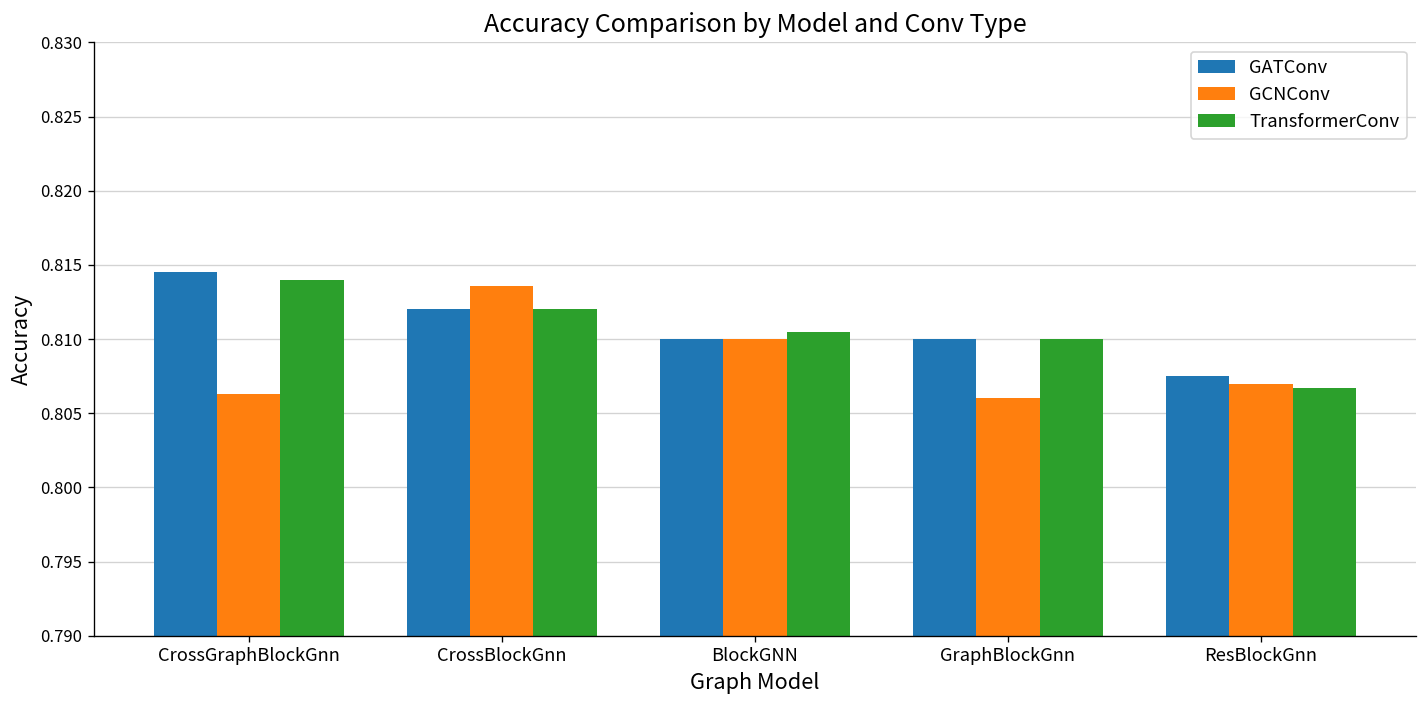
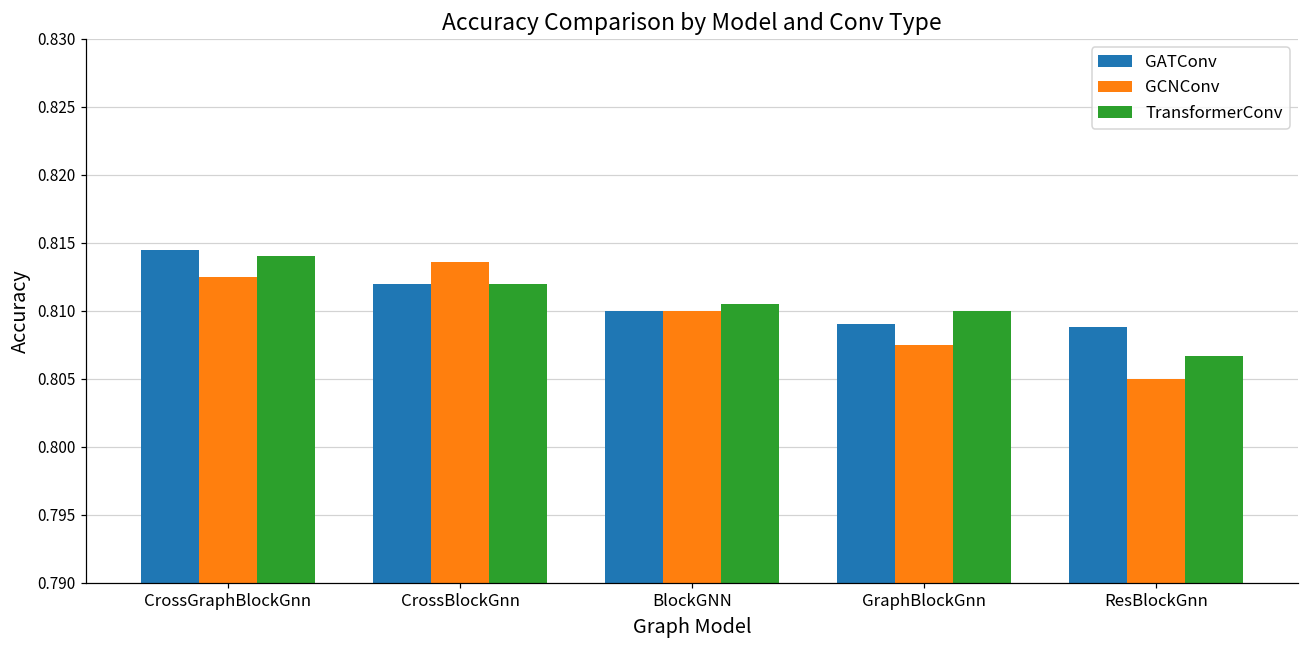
GCNConv, CrossGraphBlockGnn: 0.8063 -> 0.8125
GATConv, GraphBlockGnn: 0.810 -> 0.809
GCNConv, GraphBlockGnn: 0.8060 -> 0.8075
GATConv, ResBlockGnn: 0.8075 -> 0.8088
GCNConv, ResBlockGnn: 0.807 -> 0.805
